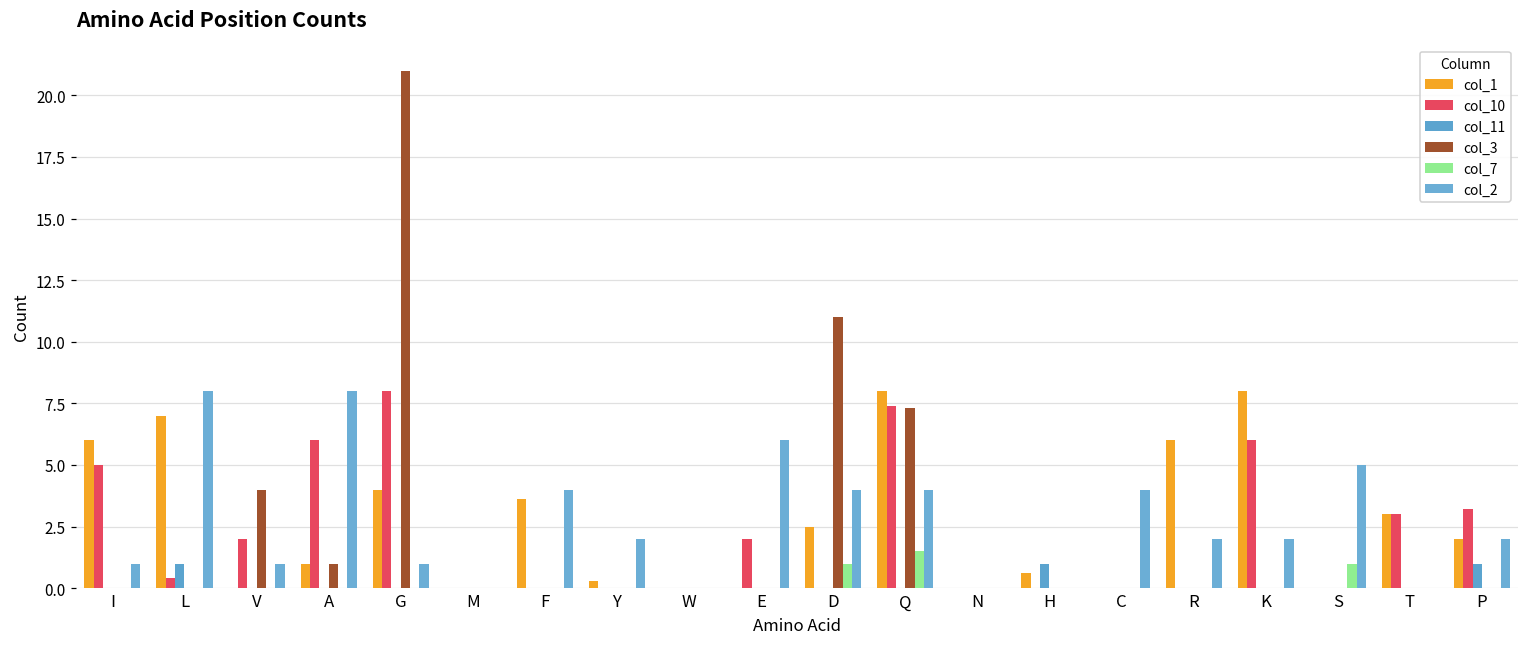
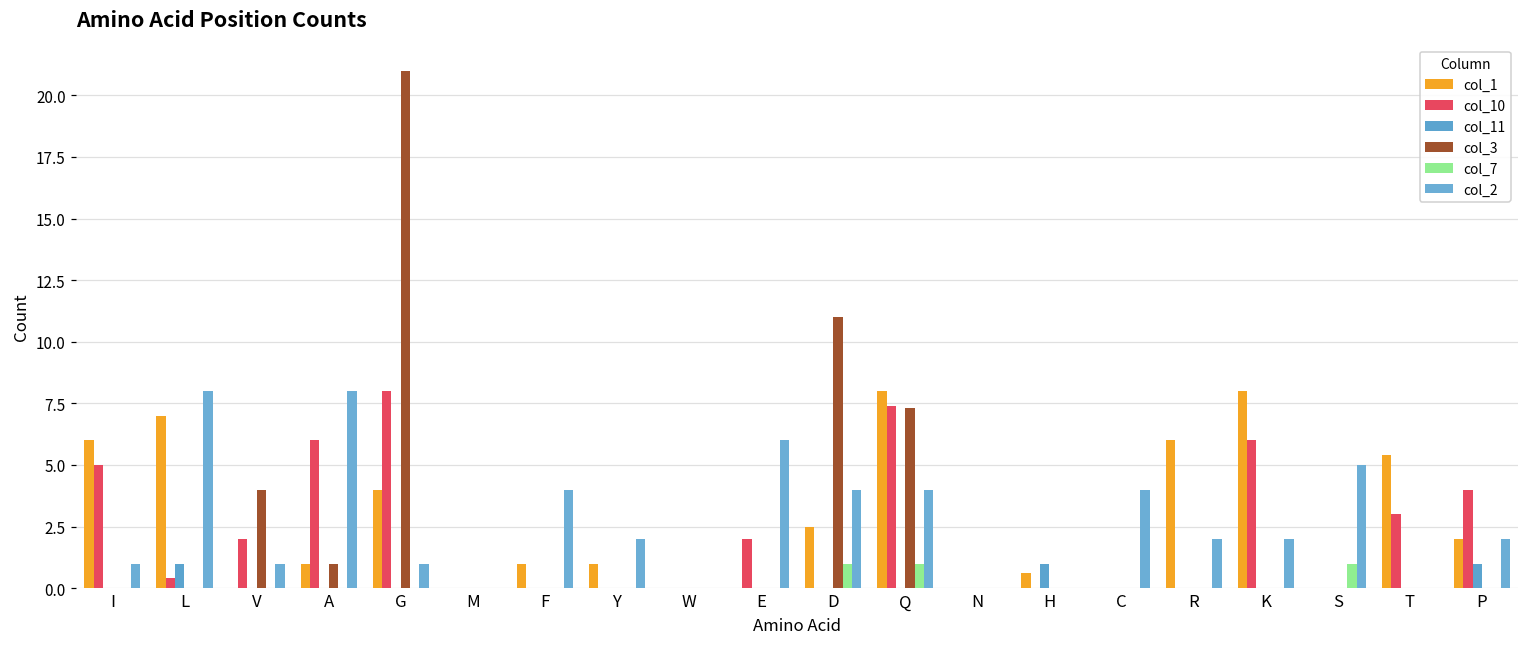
col_1, F: 3.6 -> 1.0
col_1, Y: 0.3 -> 1.0
col_7, Q: 1.5 -> 1.0
col_1, T: 3.0 -> 5.4
col_10, P: 3.2 -> 4.0
